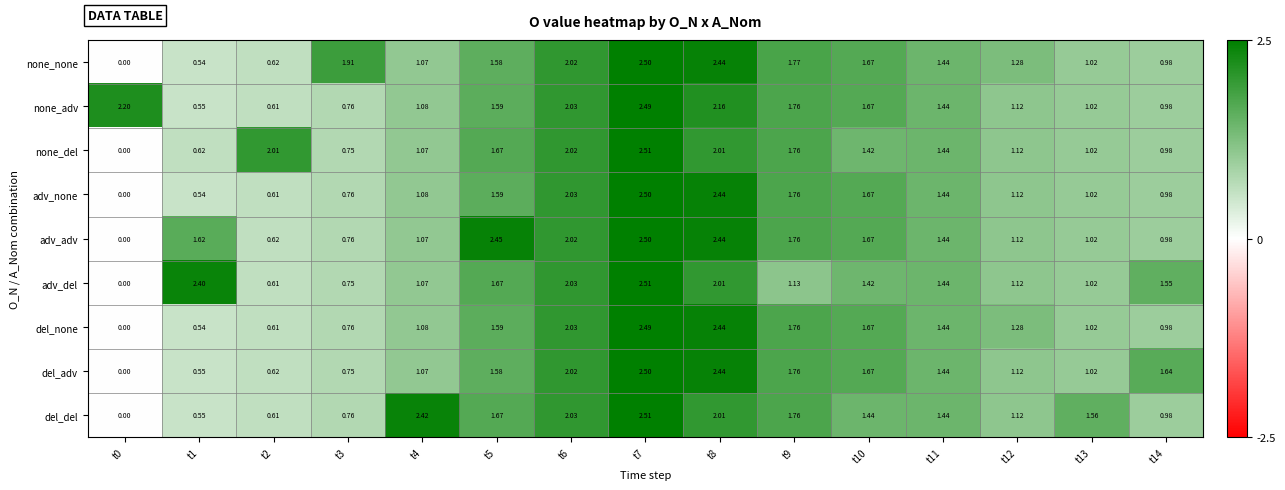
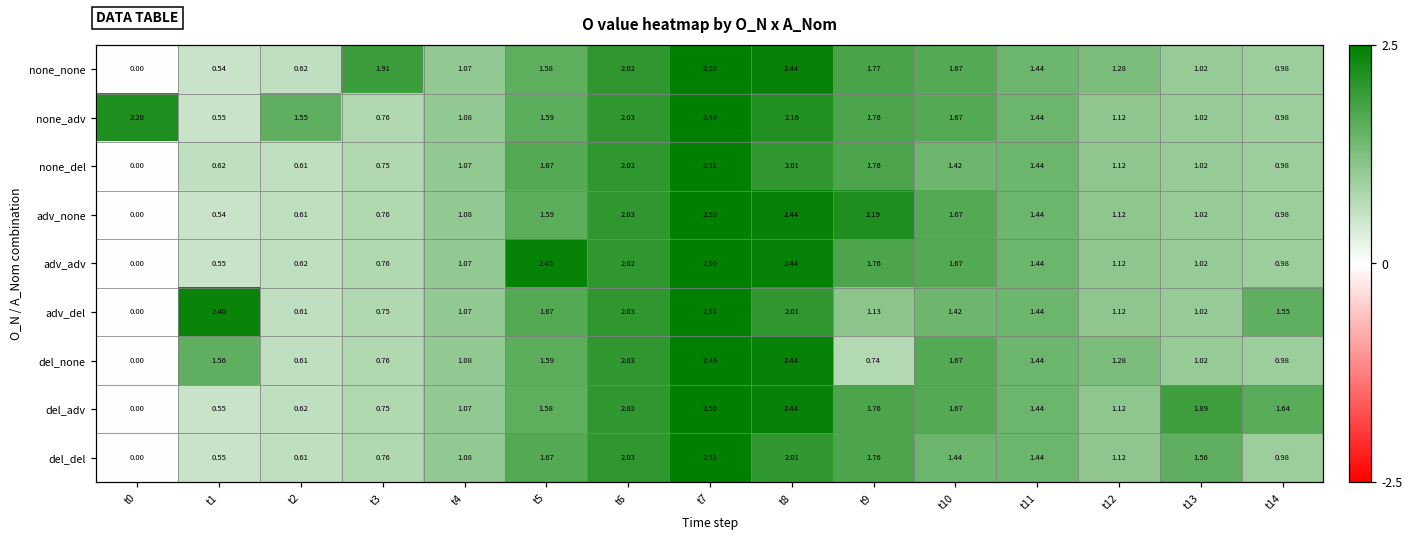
none_adv, t2: 0.61 -> 1.55
none_del, t2: 2.01 -> 0.61
adv_none, t9: 1.76 -> 2.19
adv_adv, t1: 1.62 -> 0.55
del_none, t1: 0.54 -> 1.56
del_none, t9: 1.76 -> 0.74
del_adv, t13: 1.02 -> 1.89
del_del, t4: 2.42 -> 1.08
